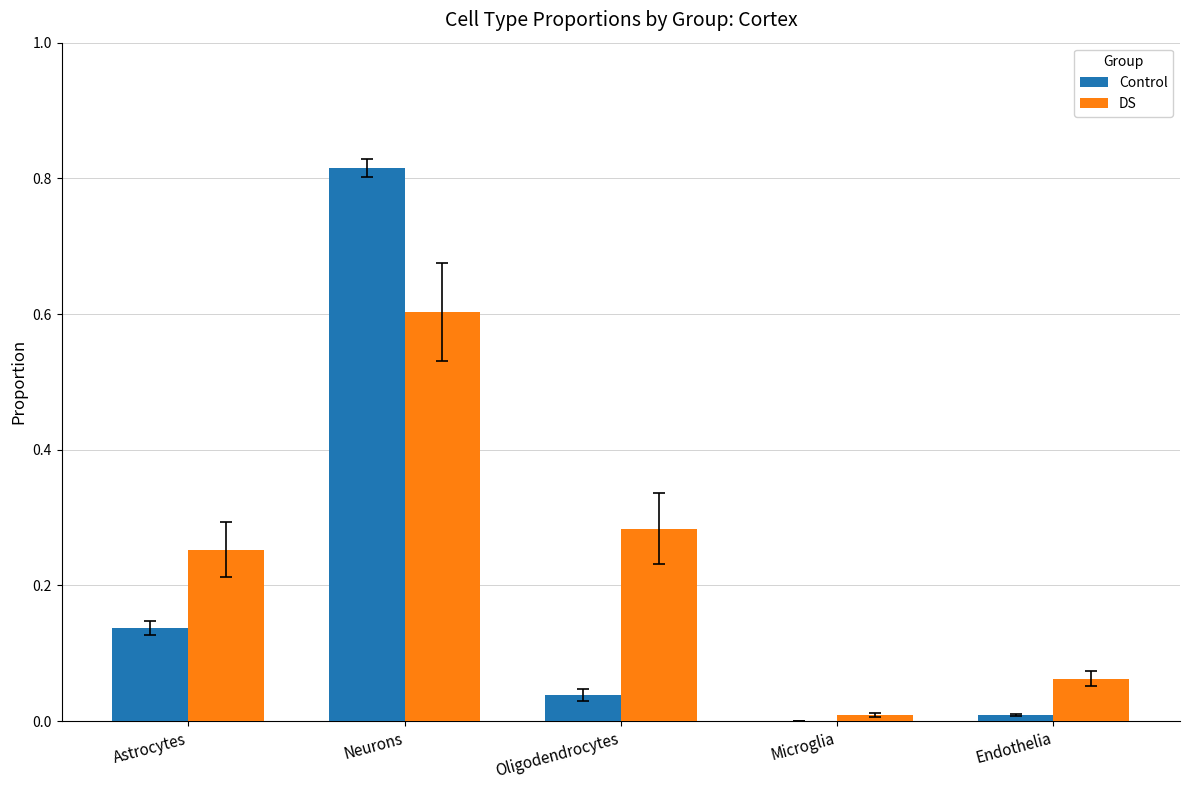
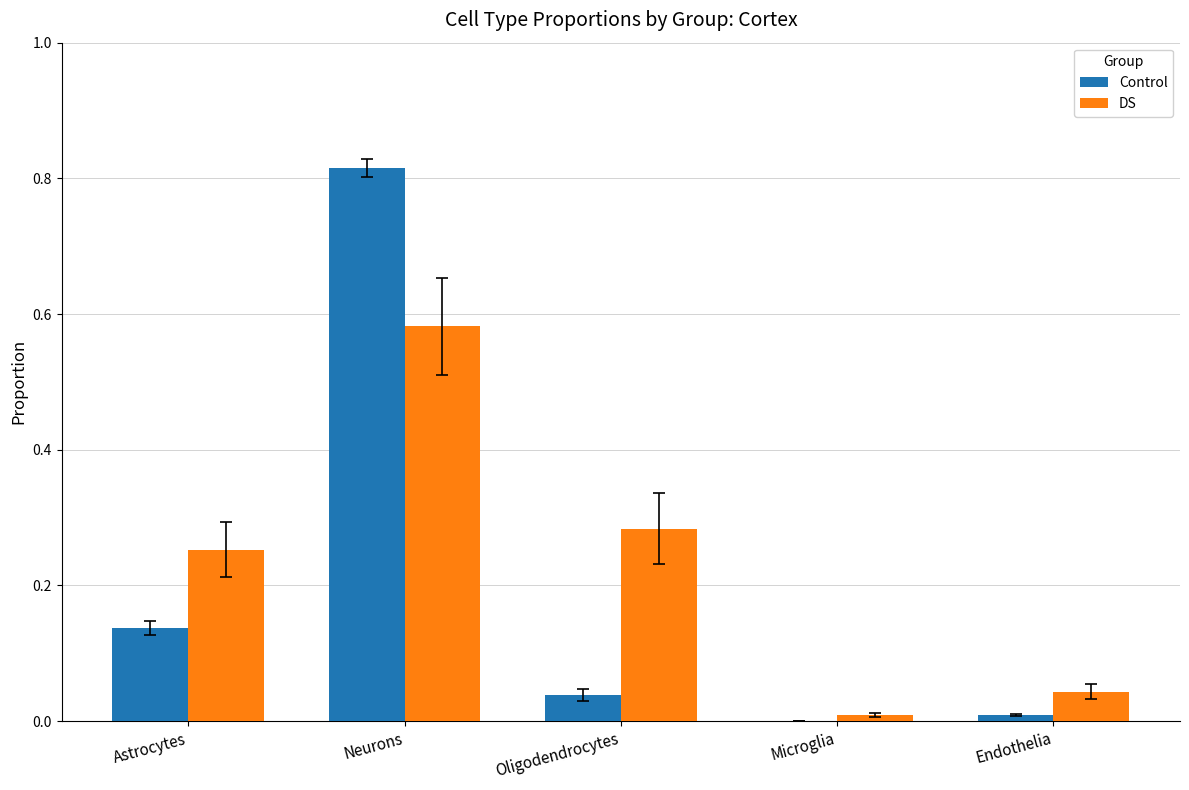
DS, Neurons: 0.60 -> 0.58
DS, Endothelia: 0.06 -> 0.04
